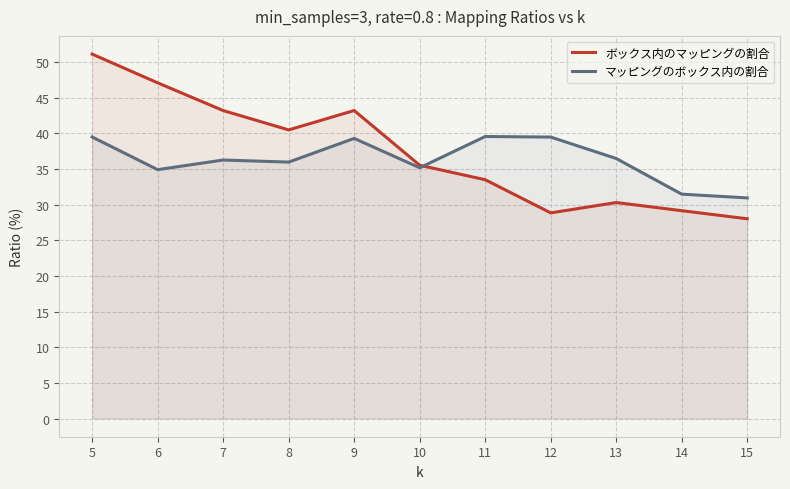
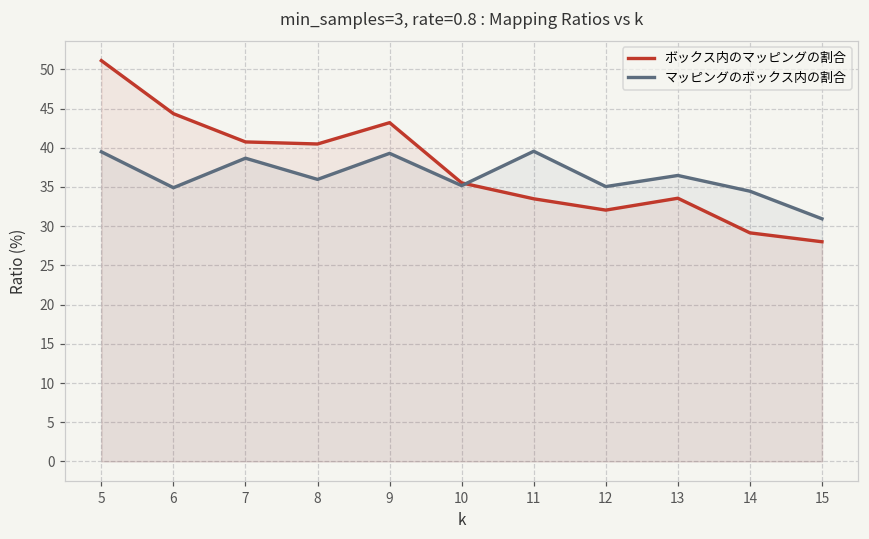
ボックス内のマッピングの割合, 6: 47 -> 44
ボックス内のマッピングの割合, 7: 43 -> 41
マッピングのボックス内の割合, 7: 36 -> 39
ボックス内のマッピングの割合, 12: 29 -> 32
マッピングのボックス内の割合, 12: 39 -> 35
ボックス内のマッピングの割合, 13: 30 -> 34
マッピングのボックス内の割合, 14: 31 -> 34
